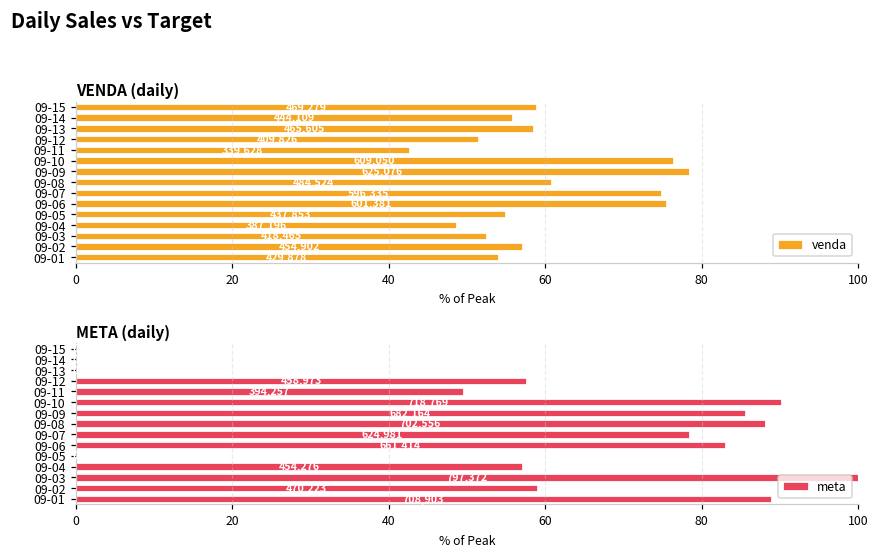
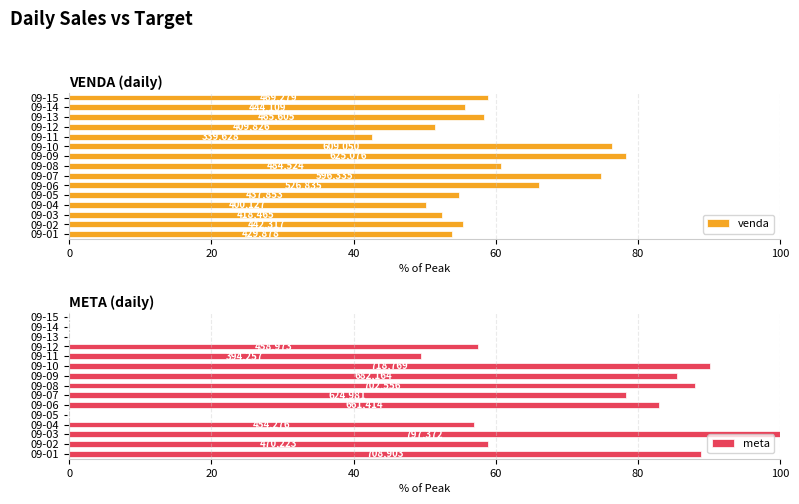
VENDA (daily), 09-06: 75 -> 66
VENDA (daily), 09-04: 49 -> 50
VENDA (daily), 09-02: 57 -> 55
